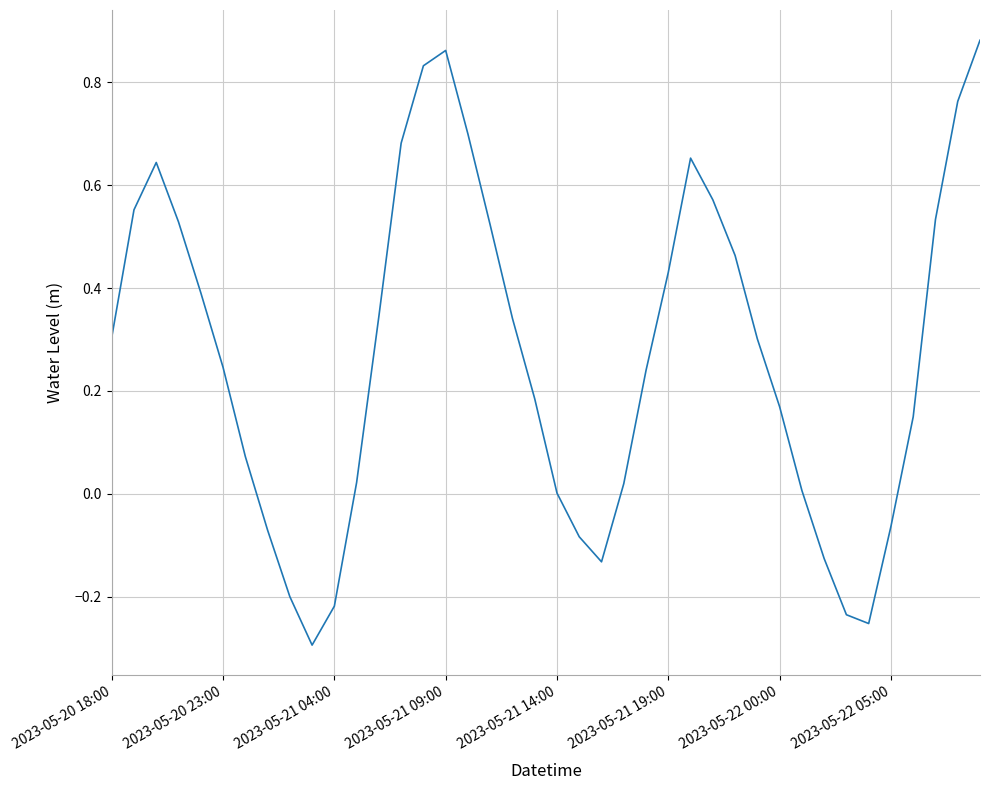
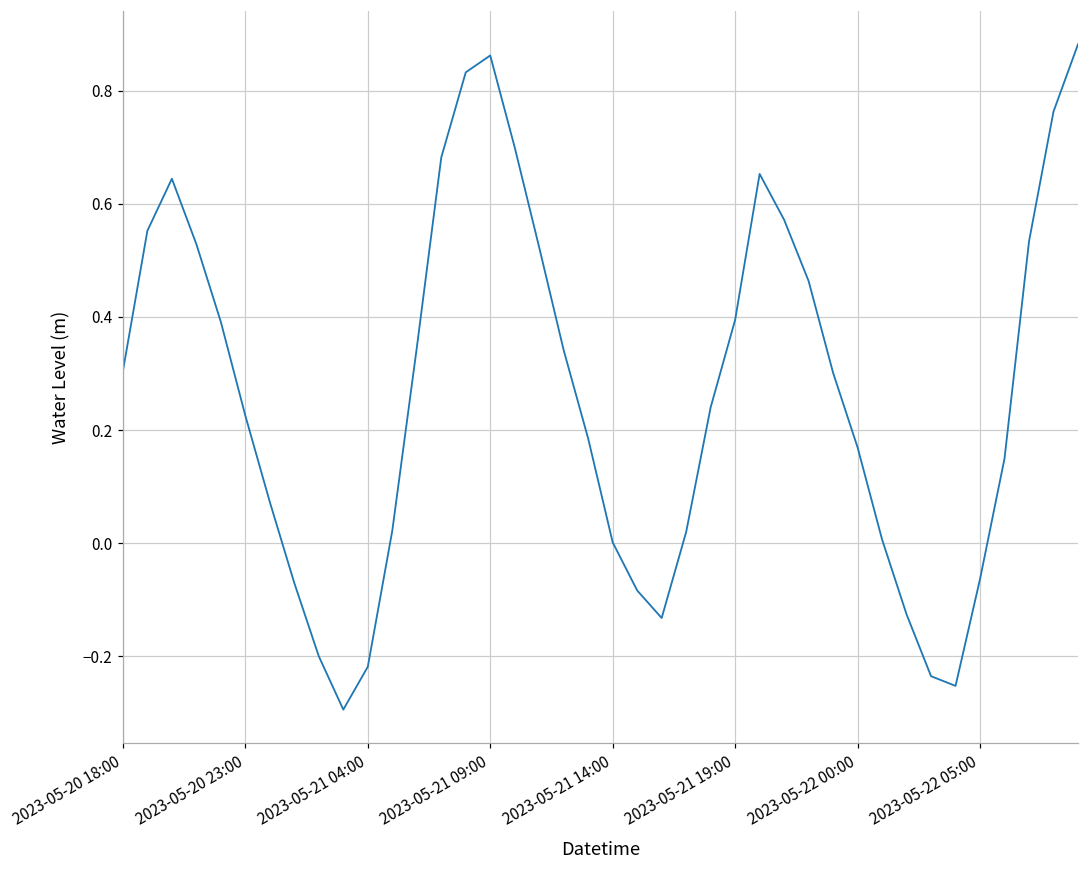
2023-05-20 23:00: 0.25 -> 0.23
2023-05-21 19:00: 0.43 -> 0.39
